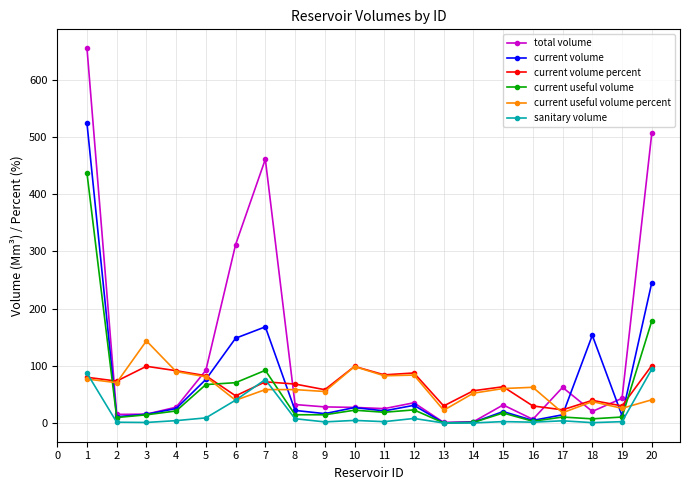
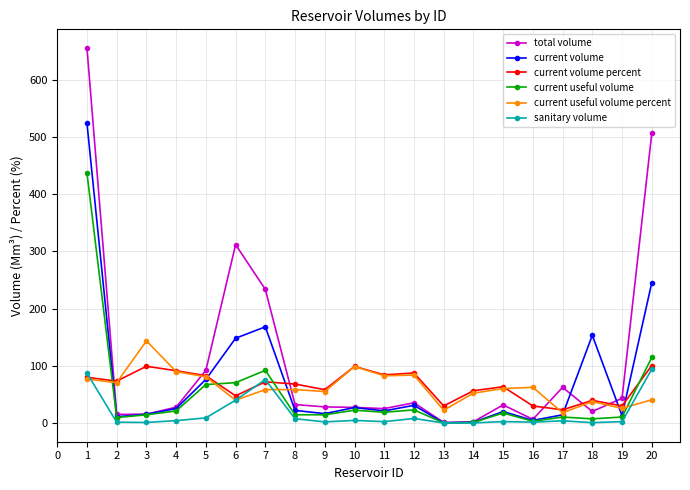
total volume, 7: 460 -> 230
current useful volume, 20: 180 -> 110
